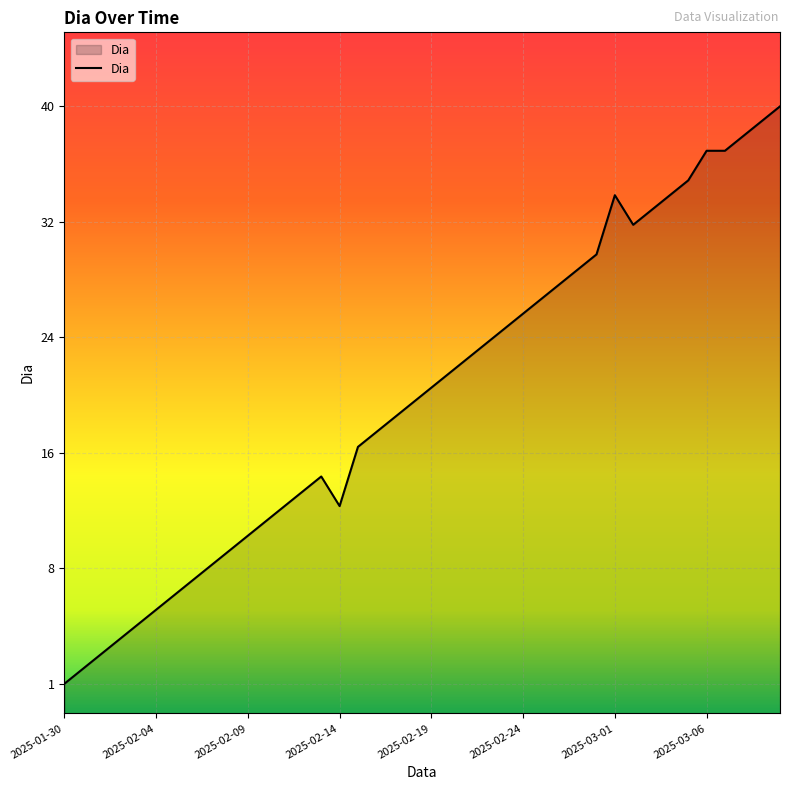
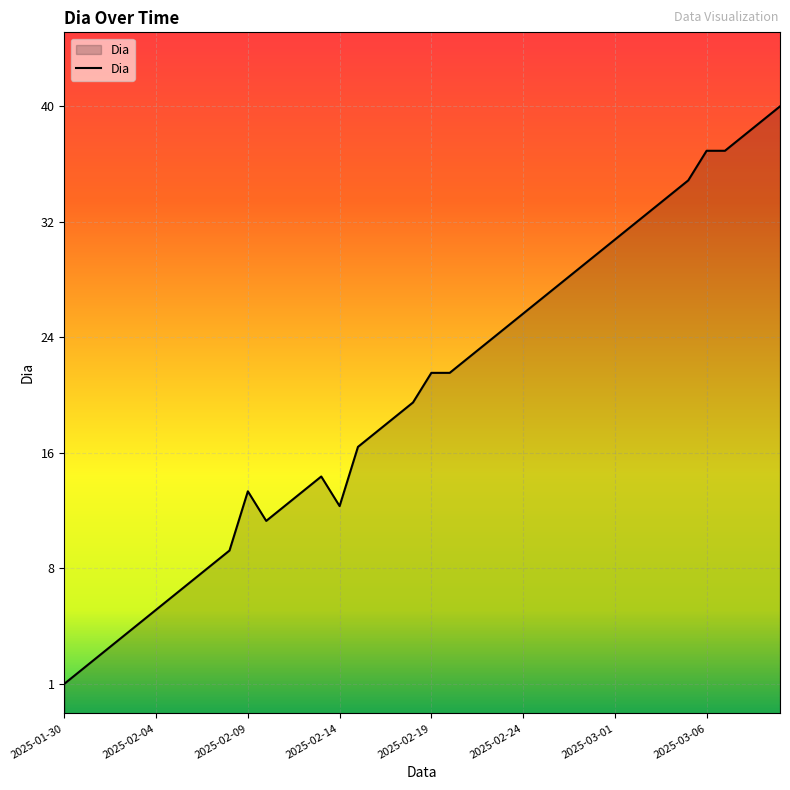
2025-02-09: 11 -> 14
2025-02-19: 21 -> 22
2025-03-01: 34 -> 31
